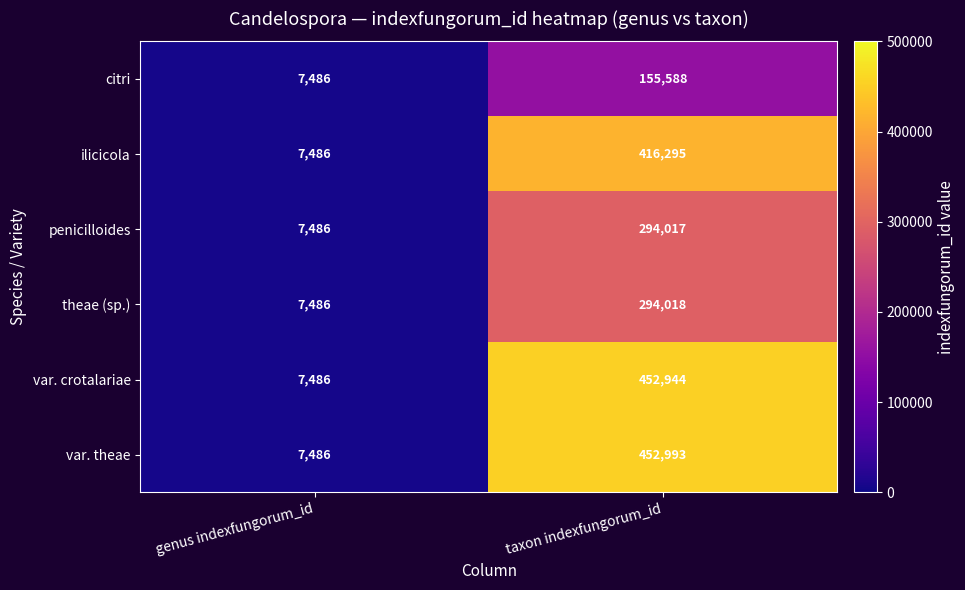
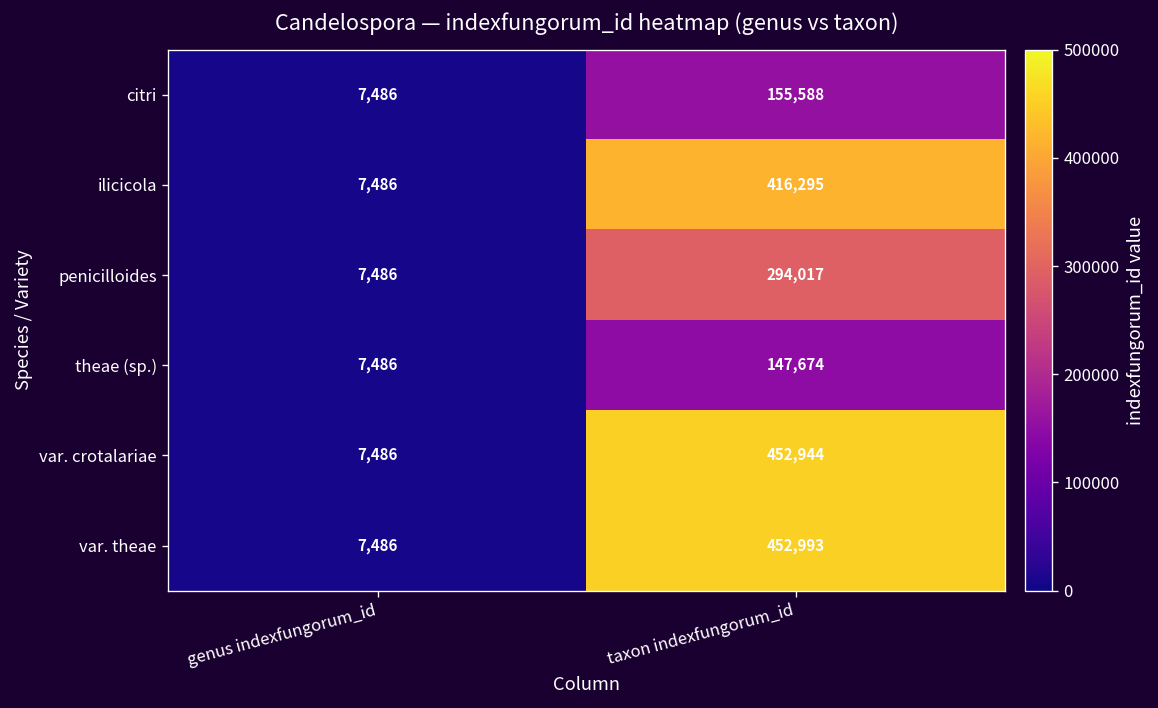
theae (sp.), taxon indexfungorum_id: 294,018 -> 147,674
